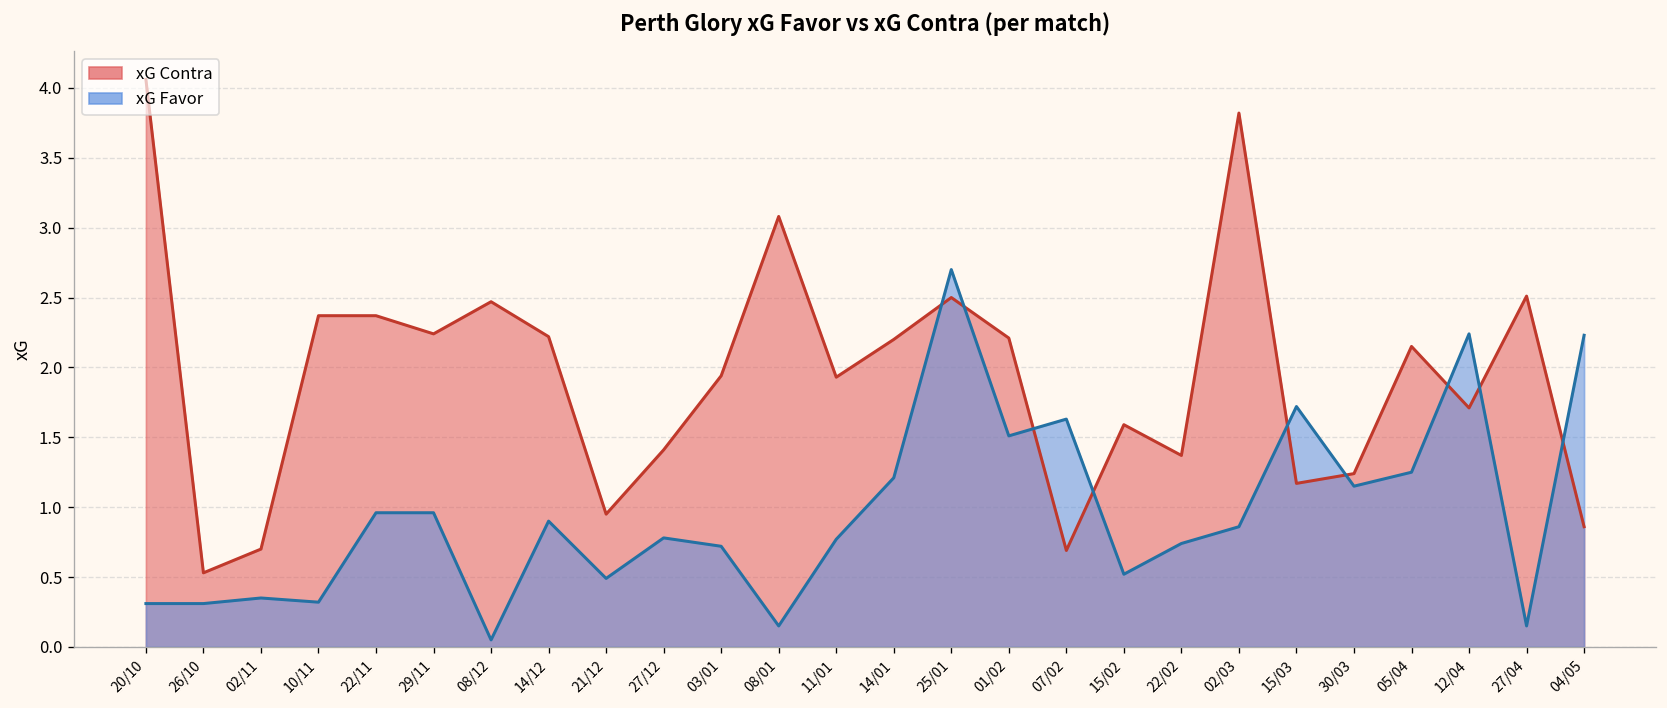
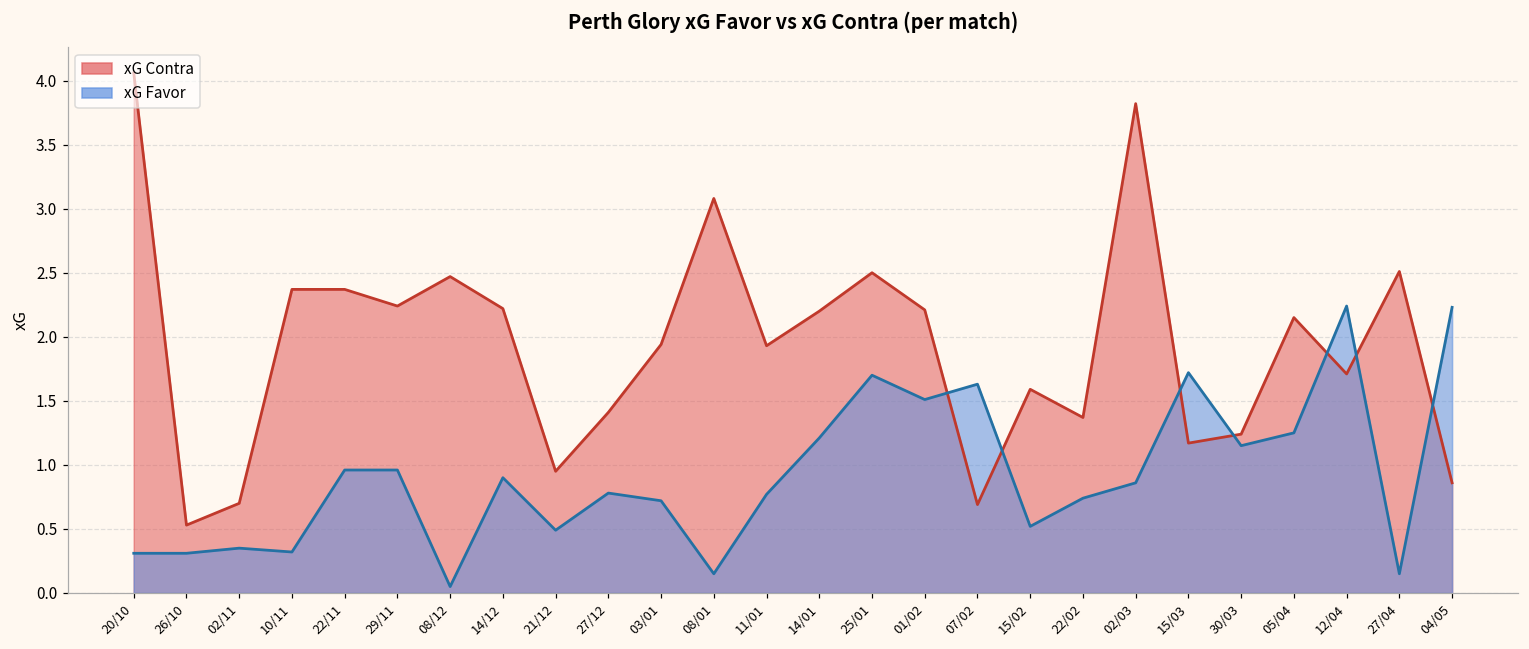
xG Favor, 25/01: 2.7 -> 1.7
